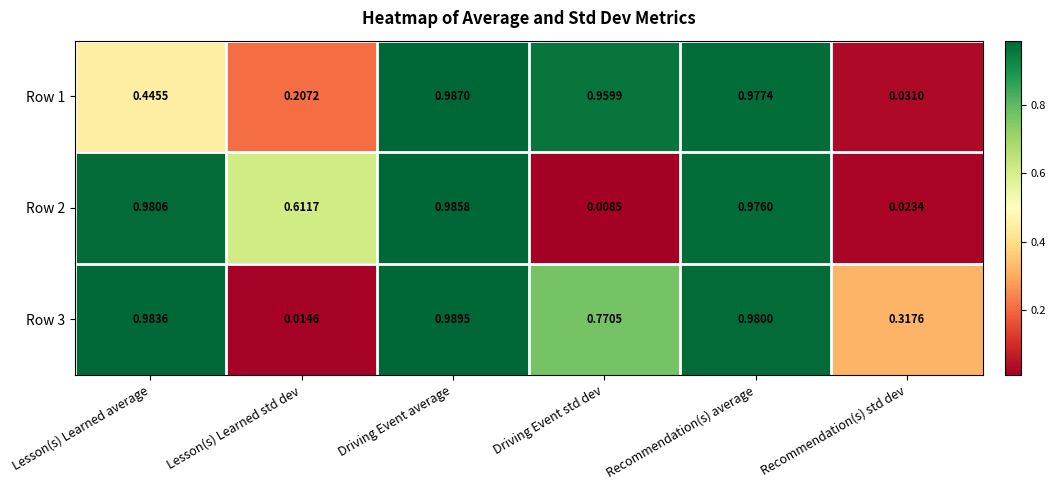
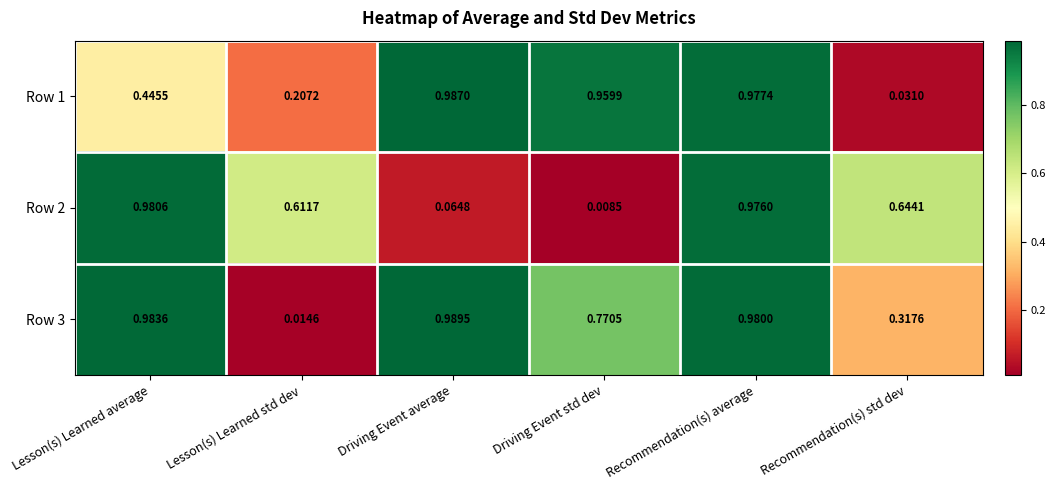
Row 2, Driving Event average: 0.9858 -> 0.0648
Row 2, Recommendation(s) std dev: 0.0234 -> 0.6441
